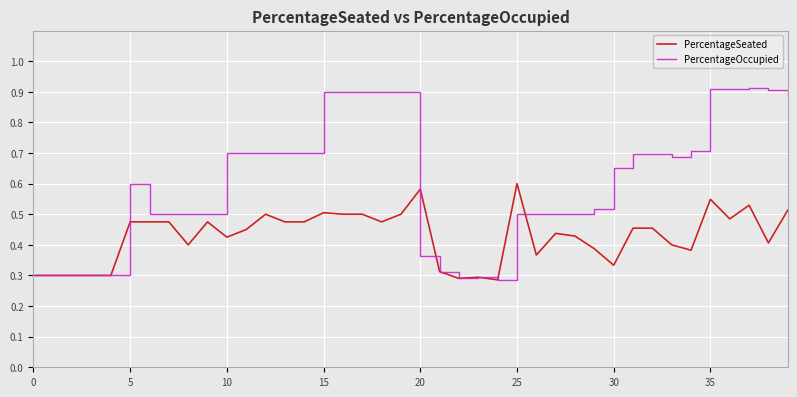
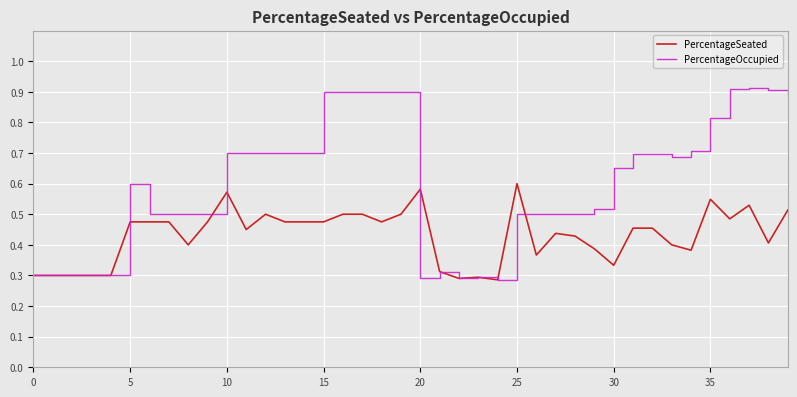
PercentageSeated, 10: 0.43 -> 0.57
PercentageSeated, 15: 0.51 -> 0.48
PercentageOccupied, 20: 0.36 -> 0.29
PercentageOccupied, 35: 0.91 -> 0.81
